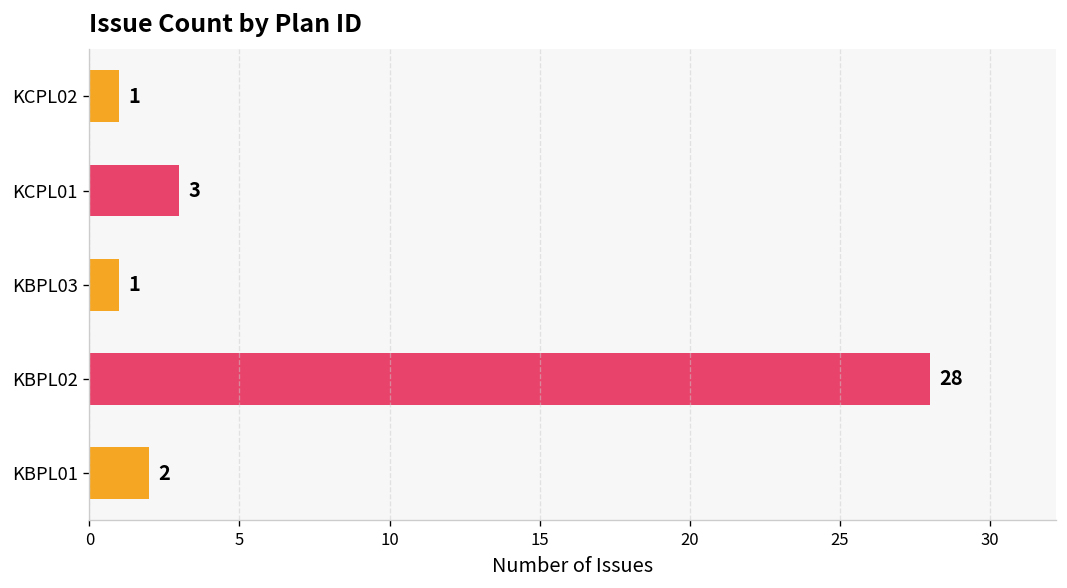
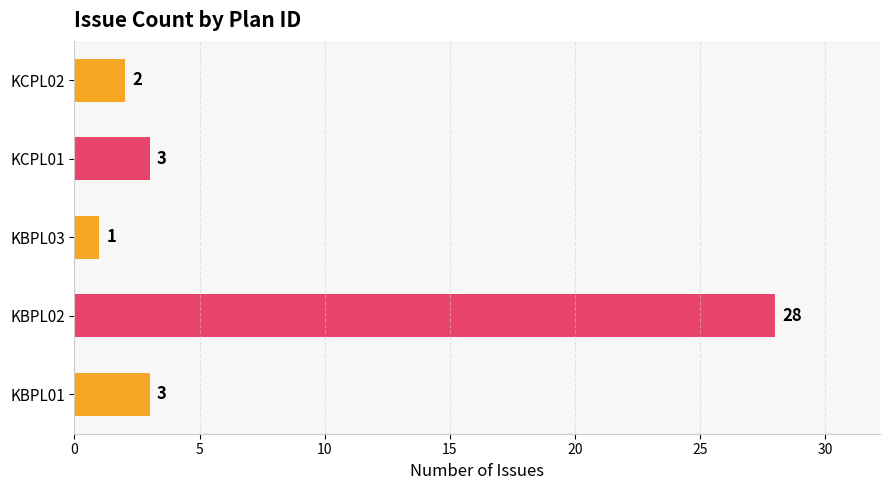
KCPL02: 1 -> 2
KBPL01: 2 -> 3
